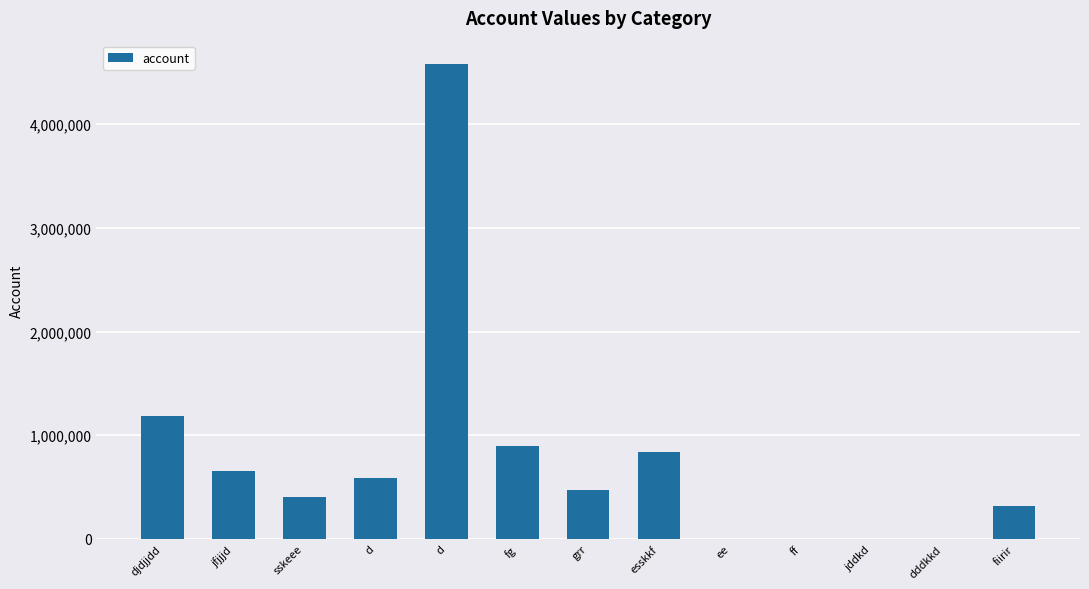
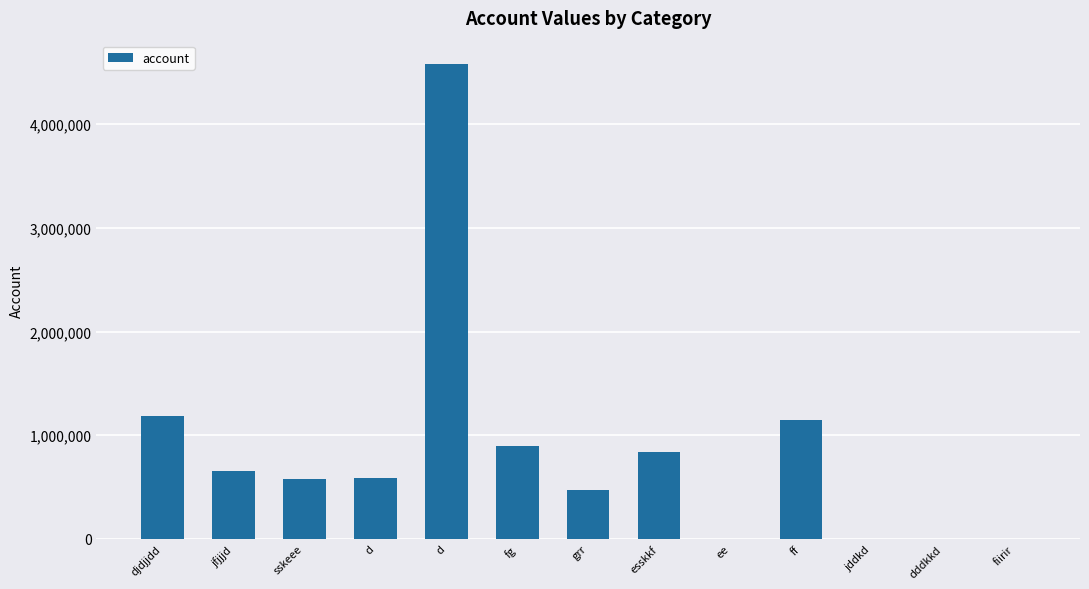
sskeee: 400,000 -> 580,000
ff: 0 -> 1,140,000
fiirir: 320,000 -> 0
